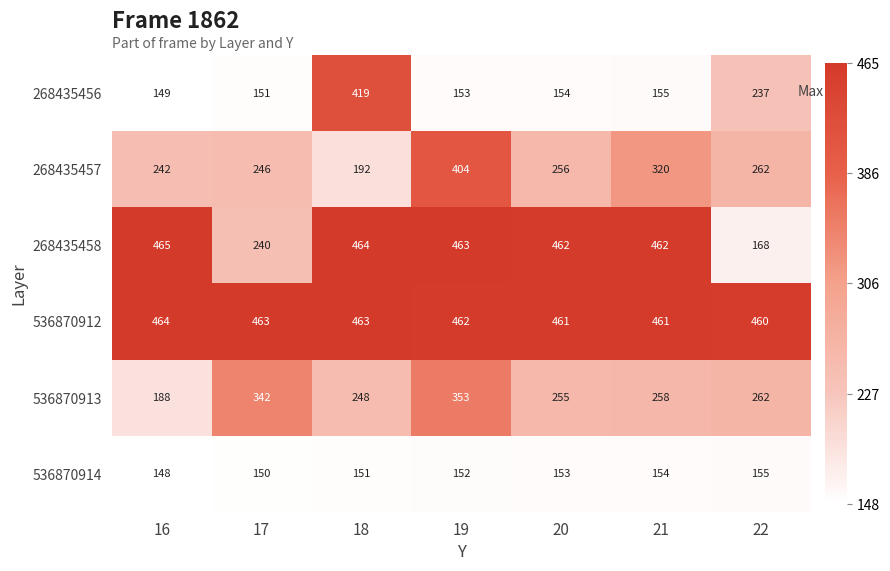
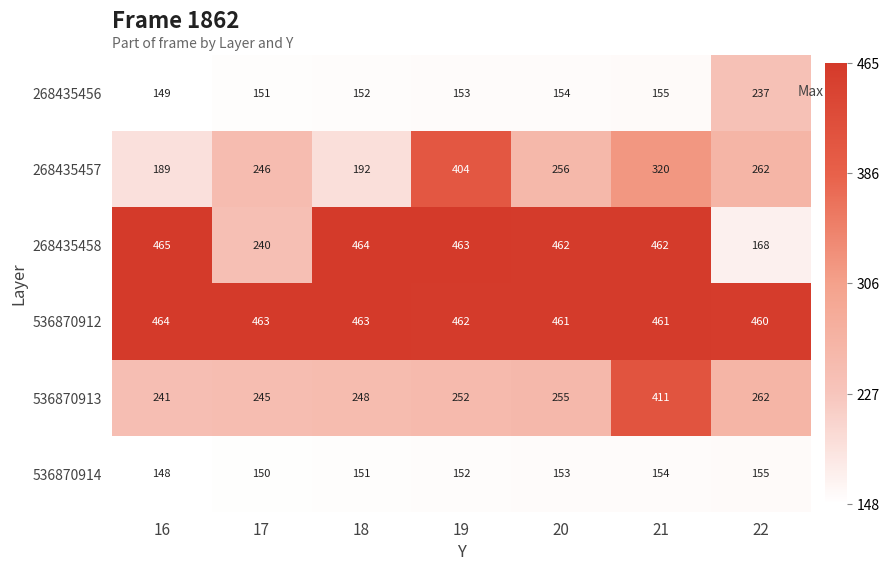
268435456, 18: 419 -> 152
268435457, 16: 242 -> 189
536870913, 16: 188 -> 241
536870913, 17: 342 -> 245
536870913, 19: 353 -> 252
536870913, 21: 258 -> 411
